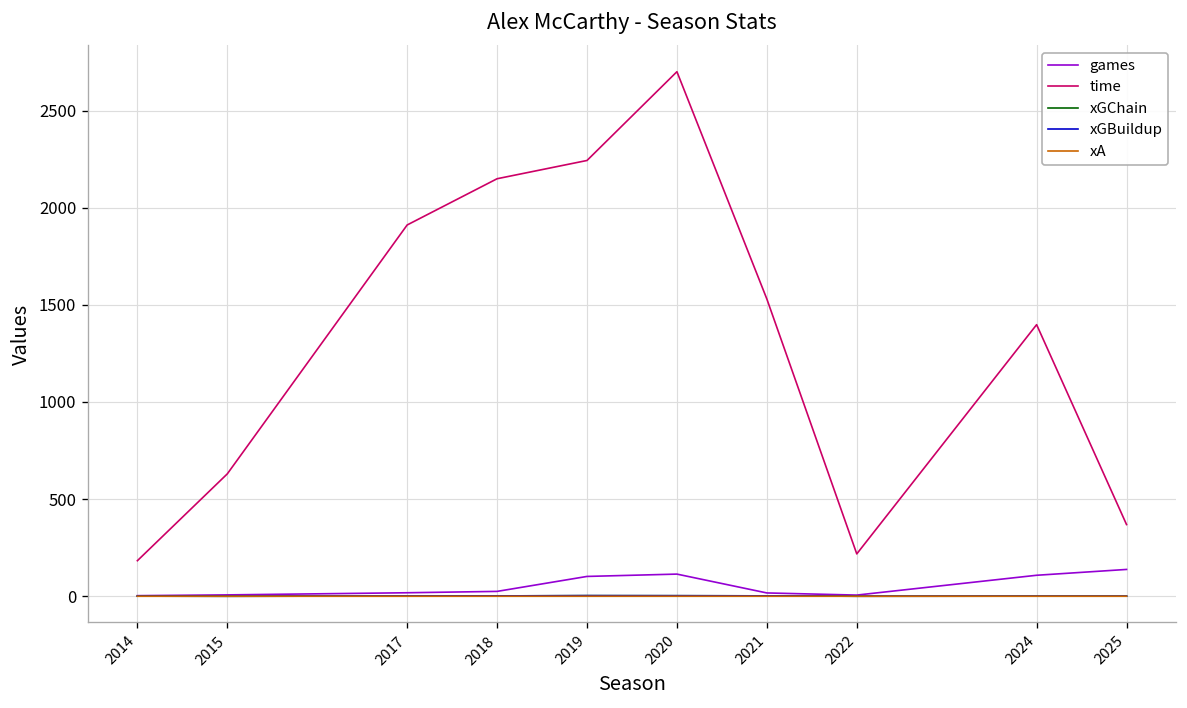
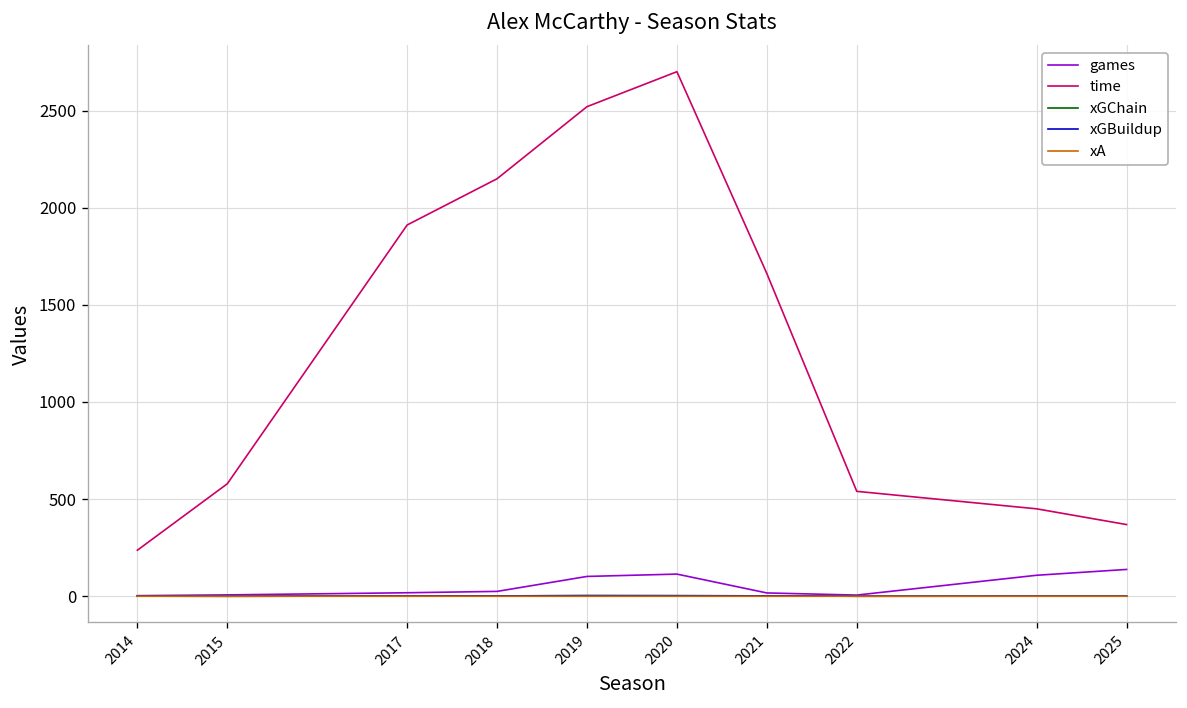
time, 2014: 180 -> 240
time, 2015: 630 -> 580
time, 2019: 2240 -> 2520
time, 2021: 1530 -> 1660
time, 2022: 220 -> 540
time, 2024: 1400 -> 450
